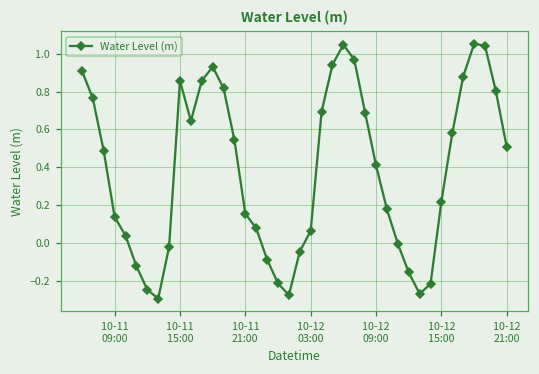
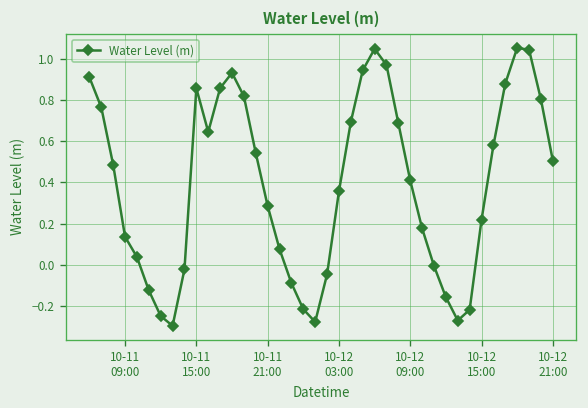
10-11 21:00: 0.15 -> 0.29
10-12 03:00: 0.06 -> 0.36
